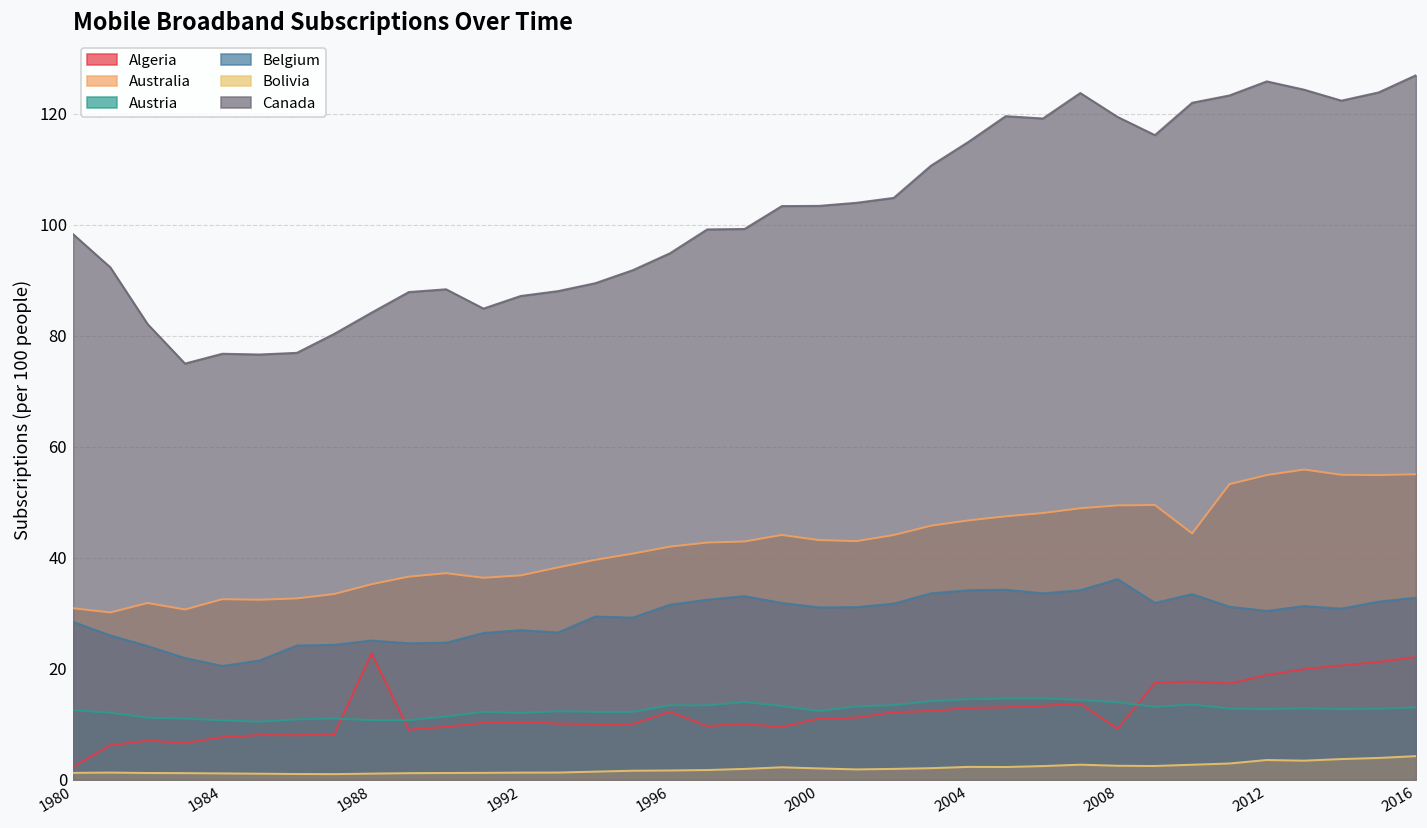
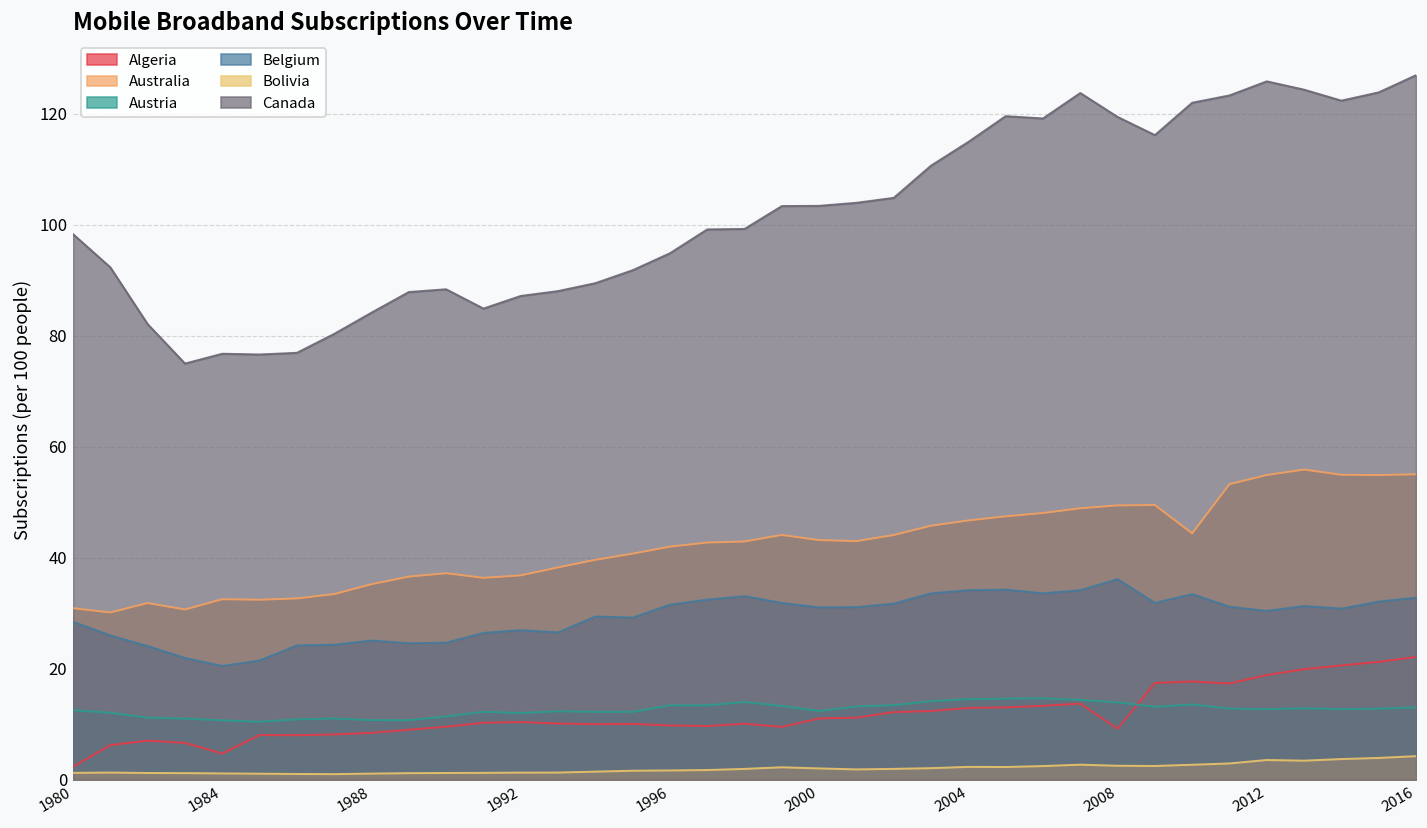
Algeria, 1984: 8 -> 5
Algeria, 1988: 23 -> 8
Algeria, 1996: 12 -> 10
